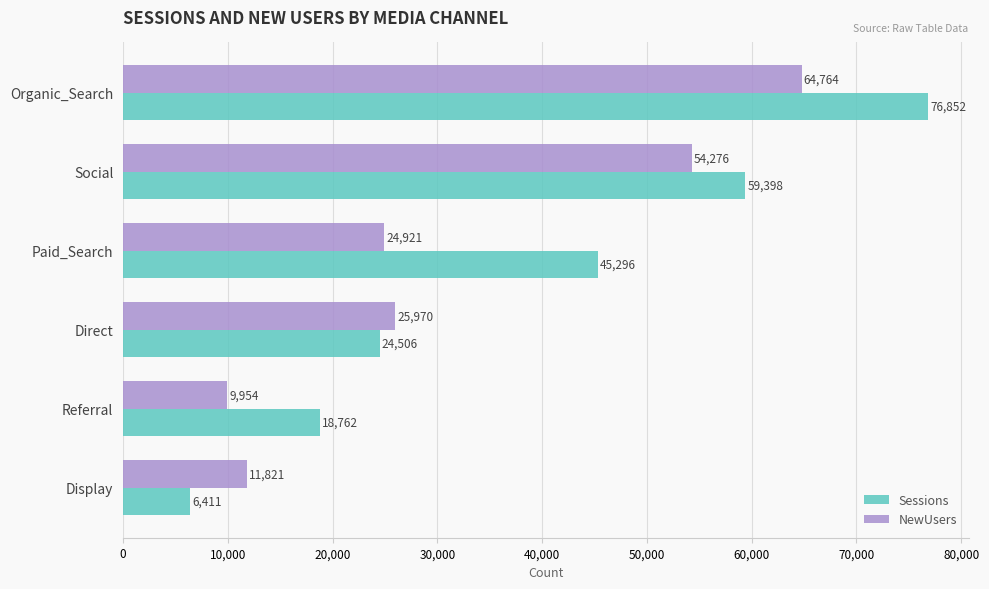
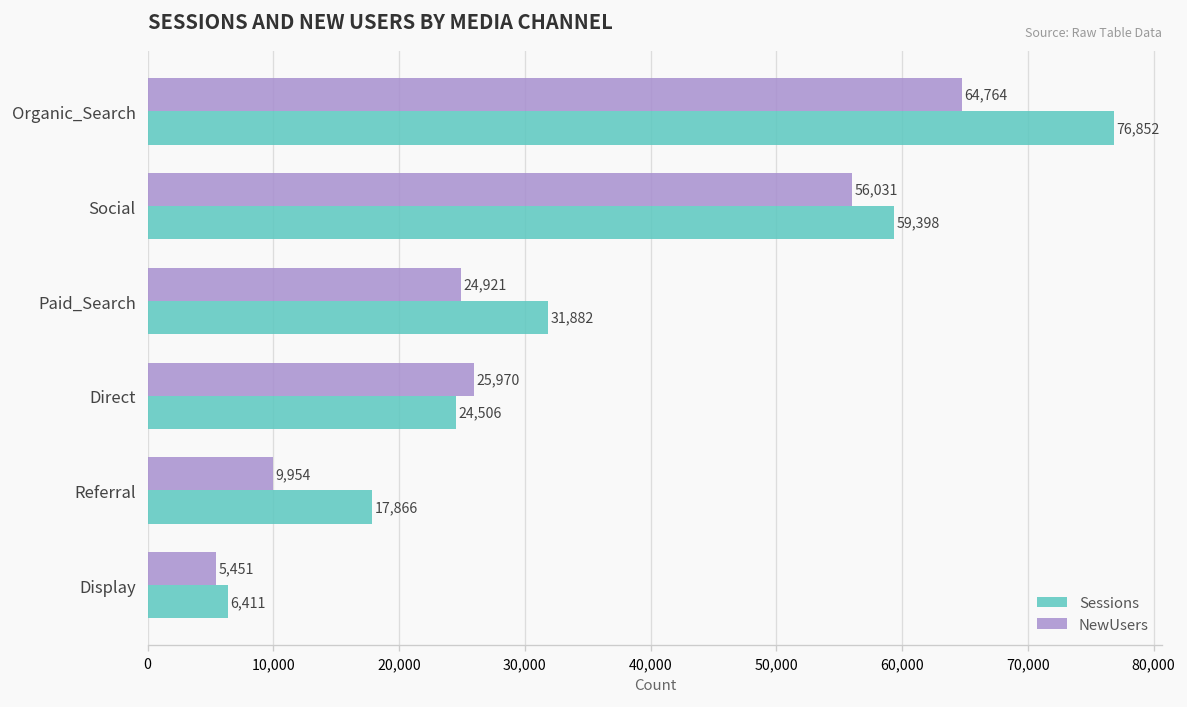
NewUsers, Social: 54,276 -> 56,031
Sessions, Paid_Search: 45,296 -> 31,882
Sessions, Referral: 18,762 -> 17,866
NewUsers, Display: 11,821 -> 5,451
